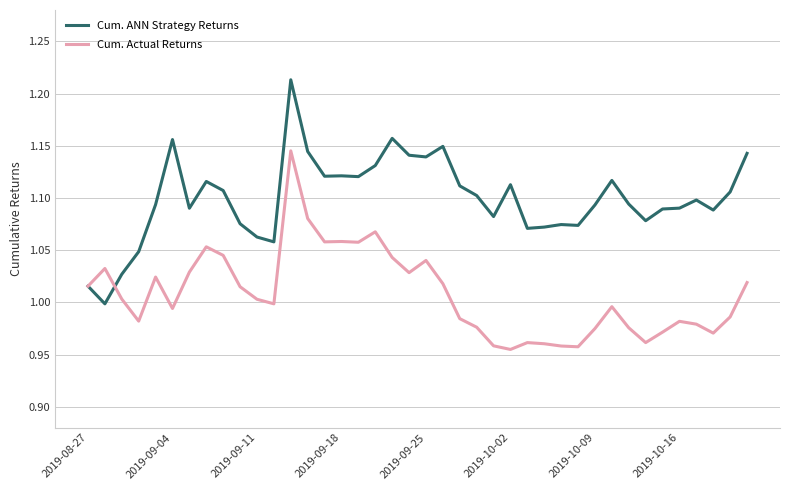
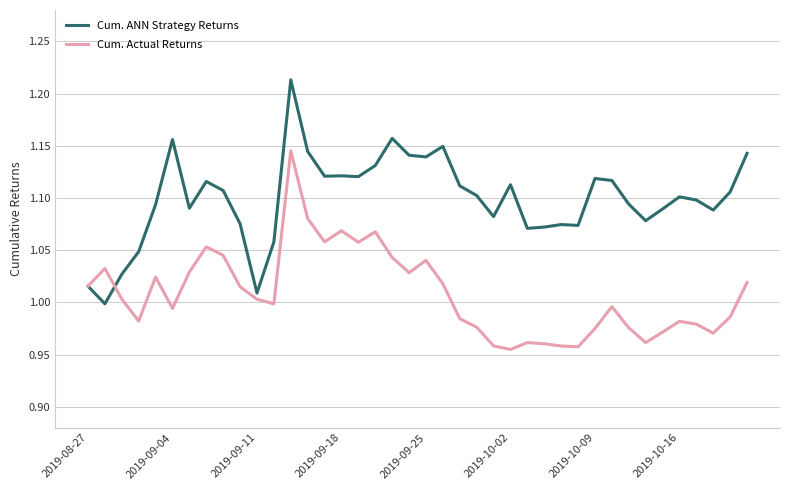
Cum. ANN Strategy Returns, 2019-09-11: 1.063 -> 1.009
Cum. Actual Returns, 2019-09-18: 1.058 -> 1.069
Cum. ANN Strategy Returns, 2019-10-09: 1.093 -> 1.119
Cum. ANN Strategy Returns, 2019-10-16: 1.090 -> 1.101
